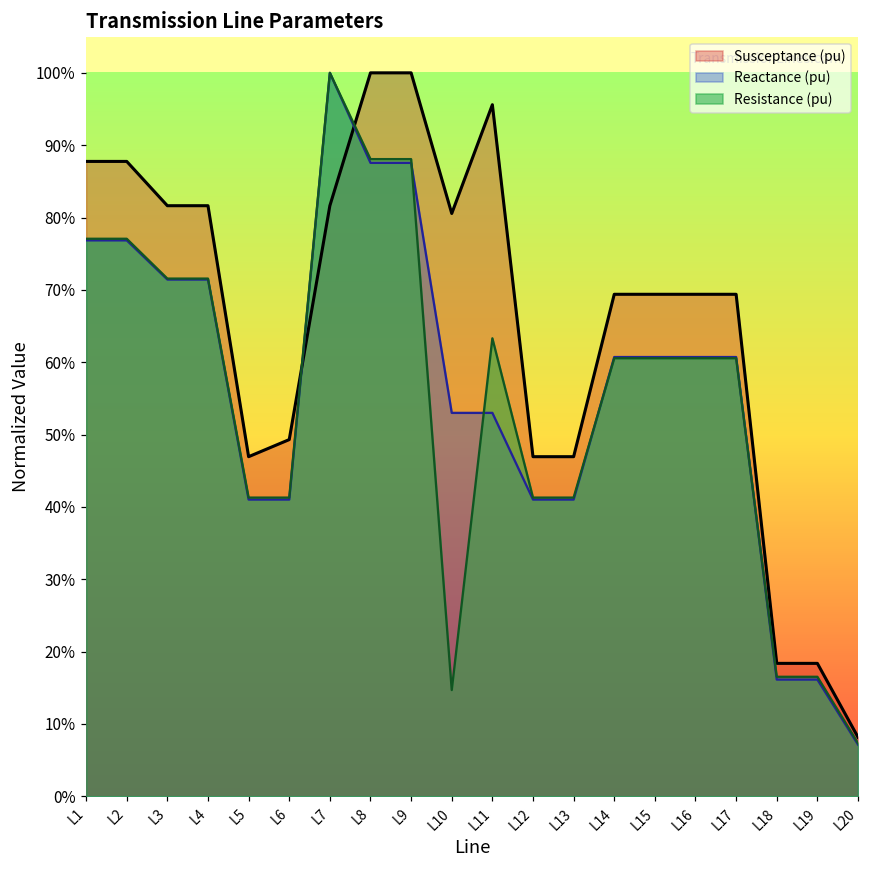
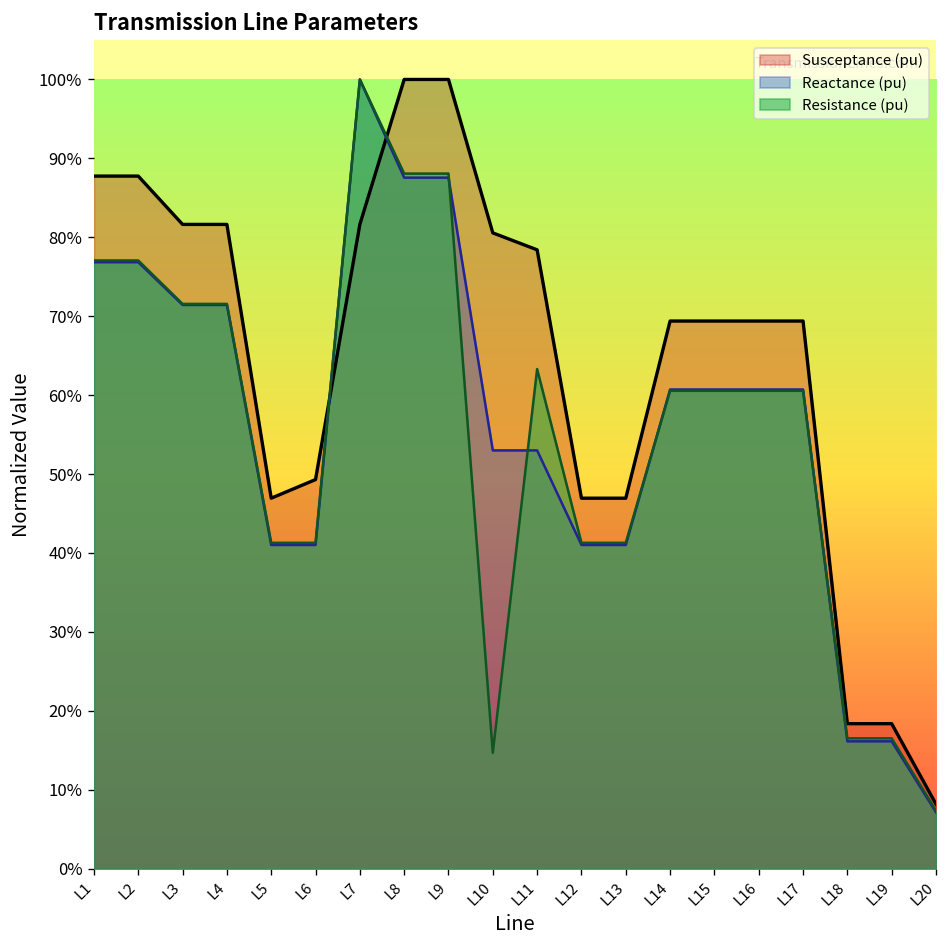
Susceptance (pu), L11: 96% -> 78%
